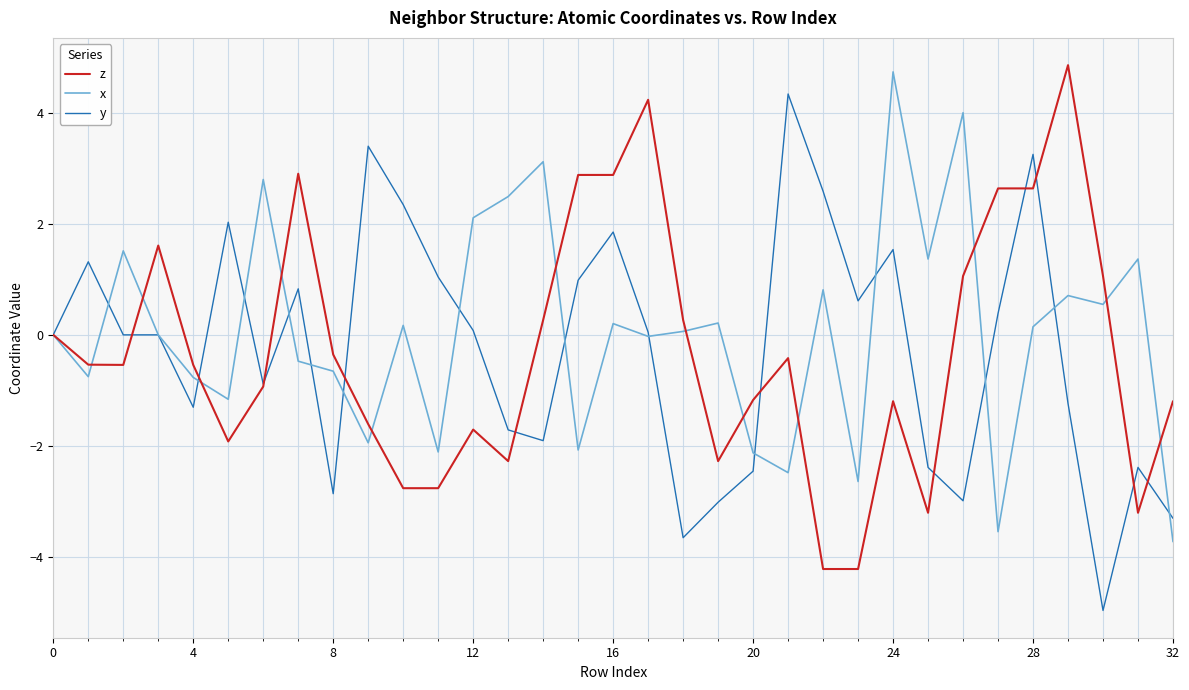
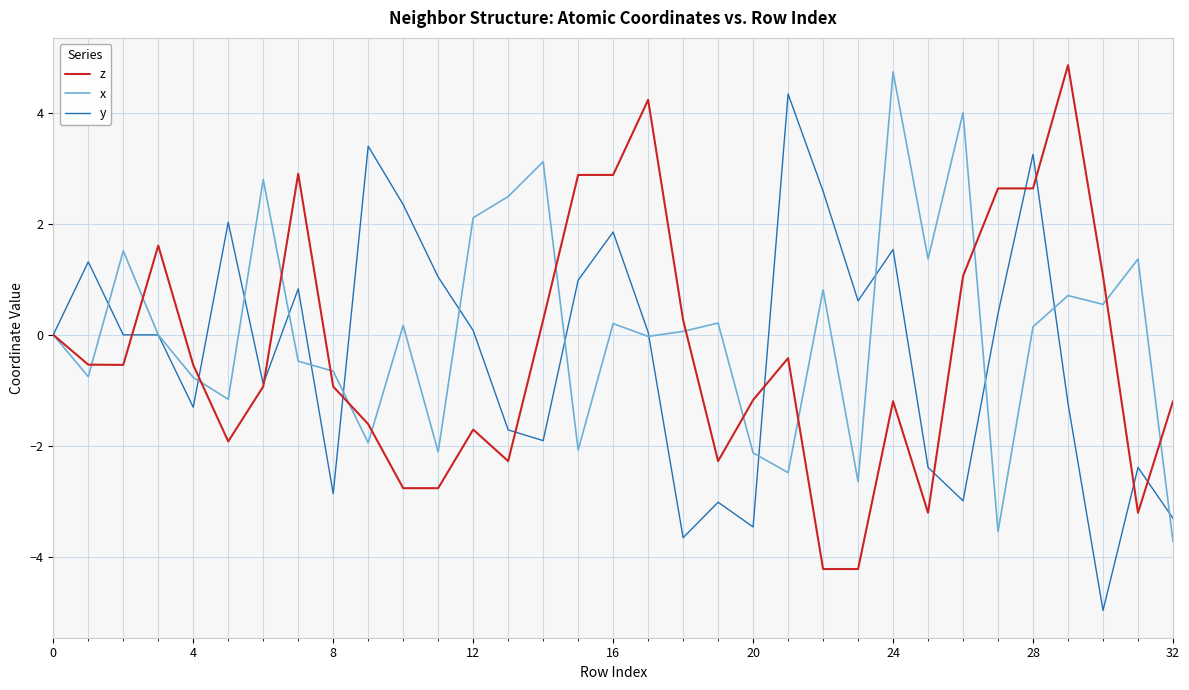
z, 8: -0.4 -> -0.9
y, 20: -2.5 -> -3.5
